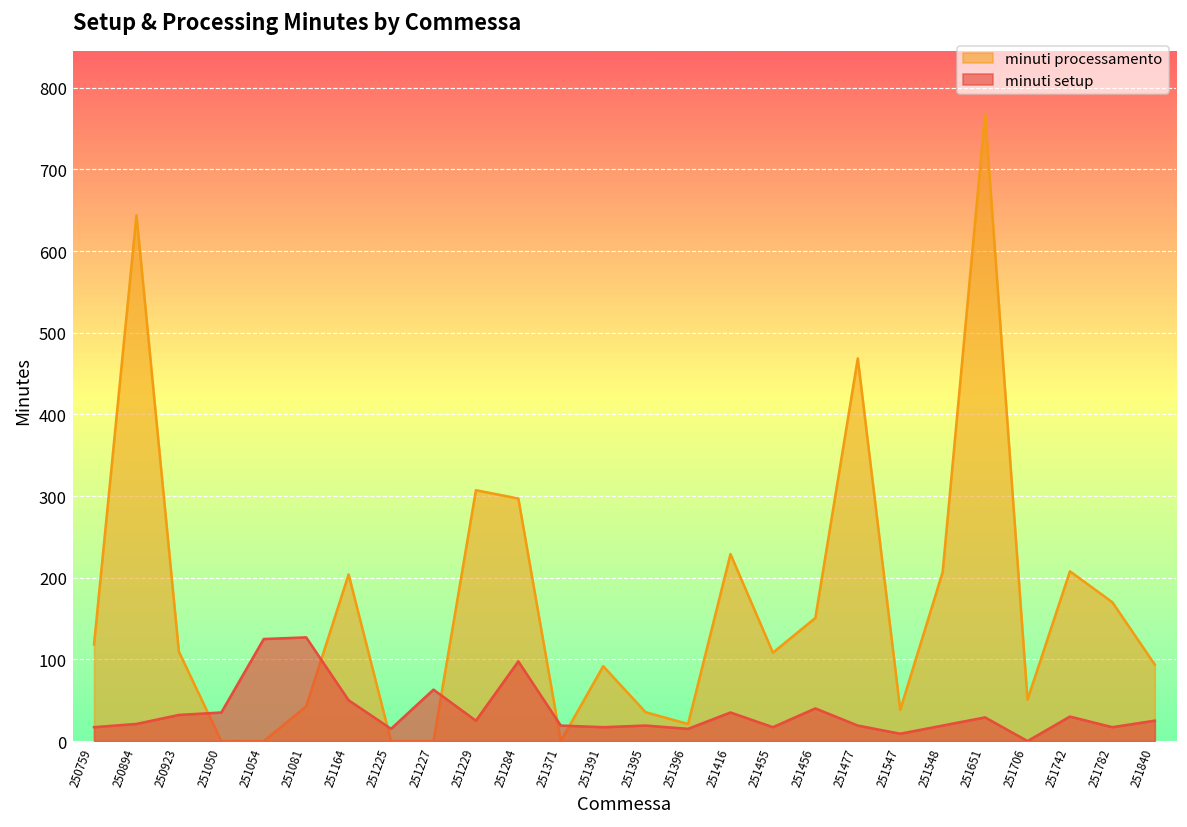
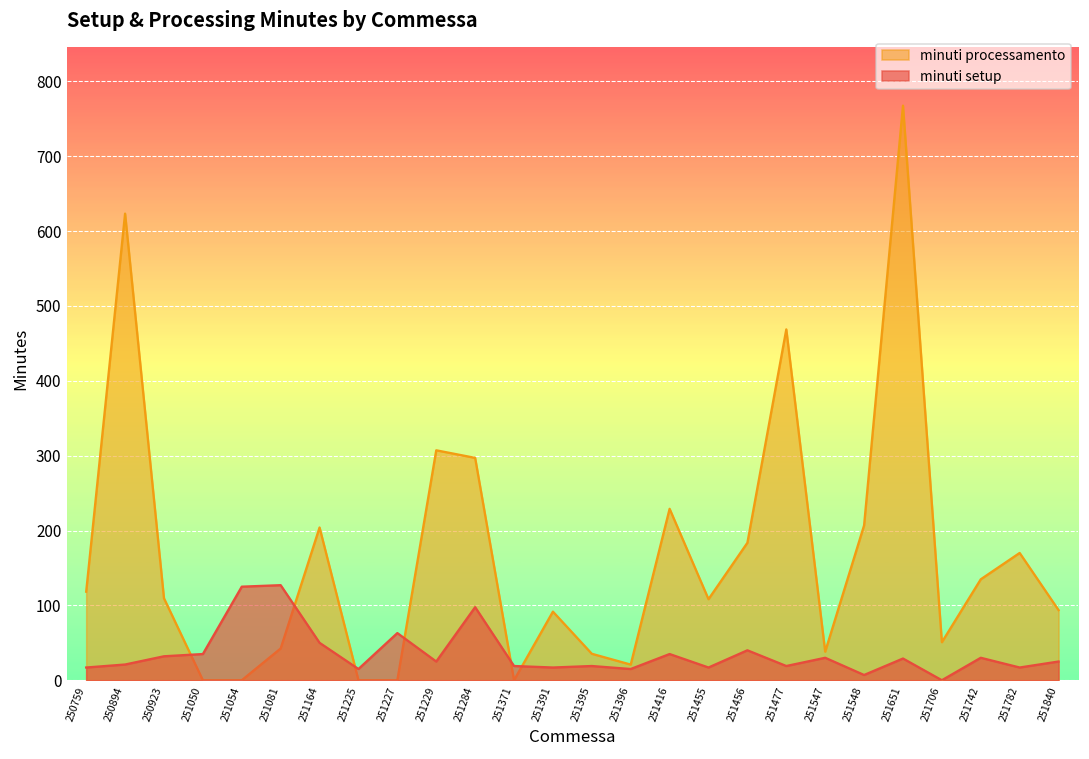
minuti processamento, 250894: 640 -> 620
minuti processamento, 251456: 150 -> 180
minuti setup, 251547: 10 -> 30
minuti setup, 251548: 20 -> 10
minuti processamento, 251742: 210 -> 130
